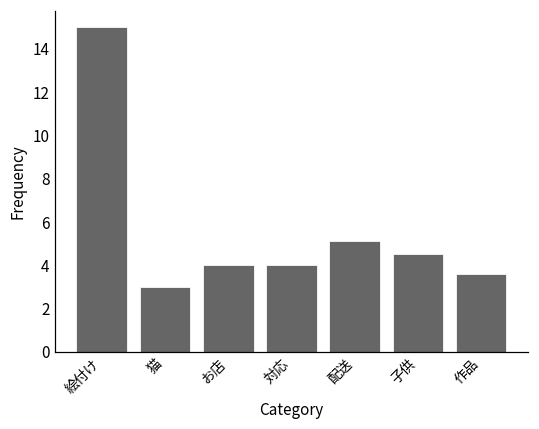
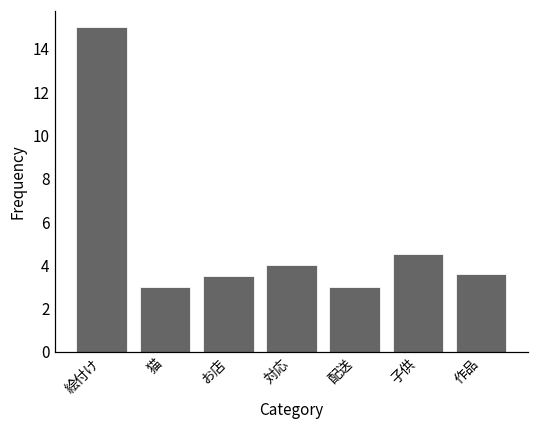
お店: 4.0 -> 3.5
配送: 5.1 -> 3.0
